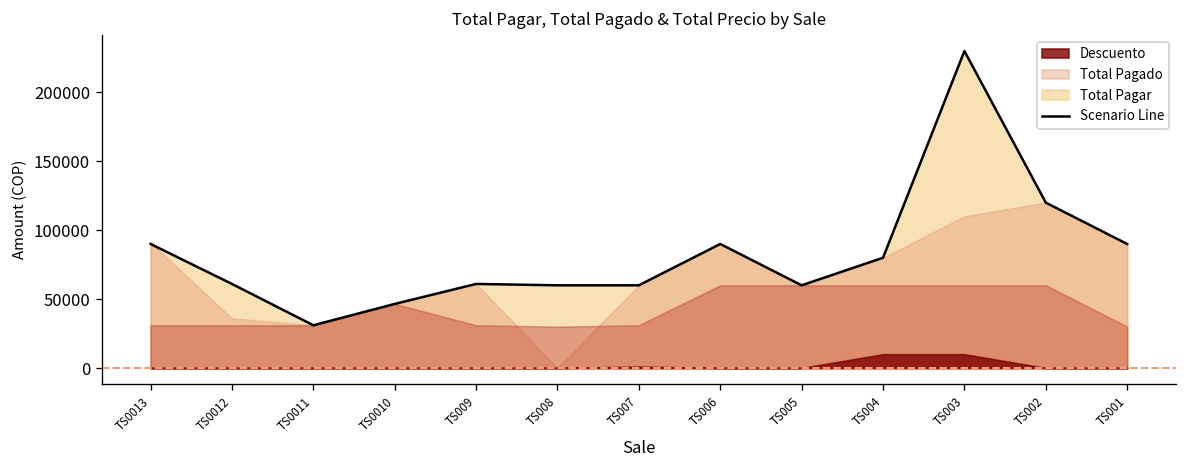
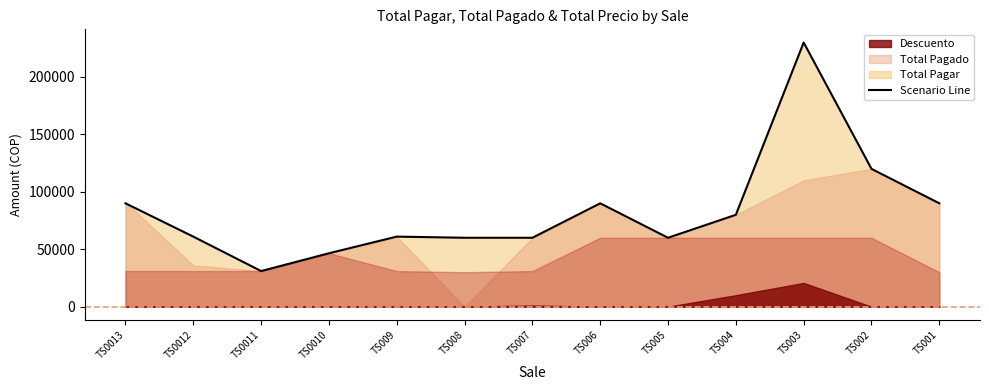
Descuento, TS003: 10000 -> 21000
